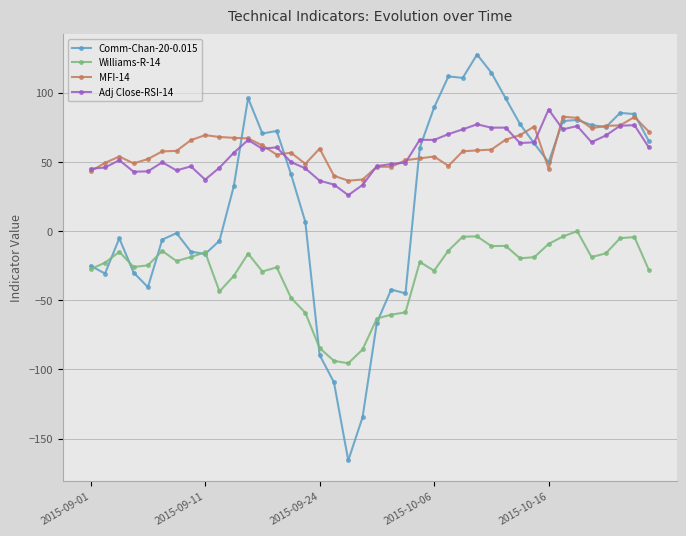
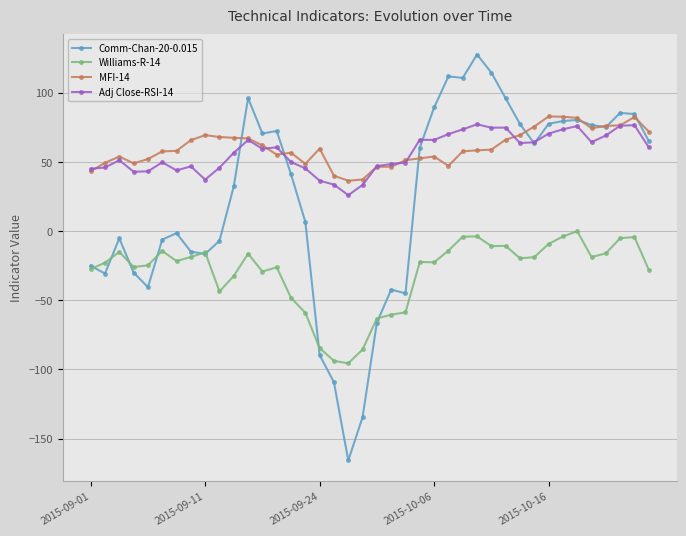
Williams-R-14, 2015-10-06: -29 -> -23
Comm-Chan-20-0.015, 2015-10-16: 50 -> 78
MFI-14, 2015-10-16: 45 -> 83
Adj Close-RSI-14, 2015-10-16: 88 -> 71
